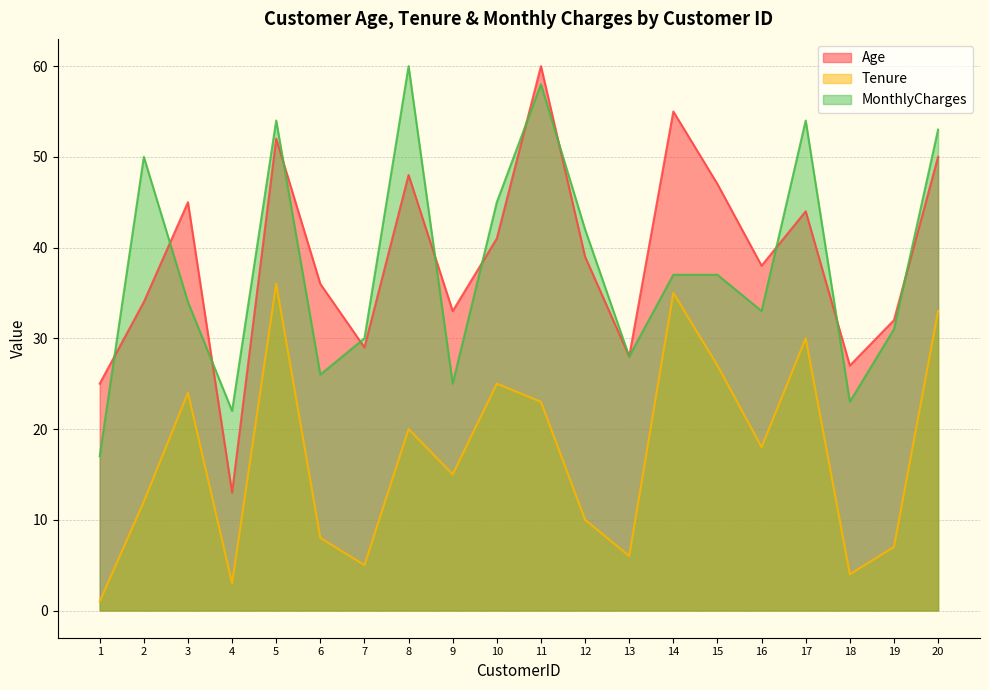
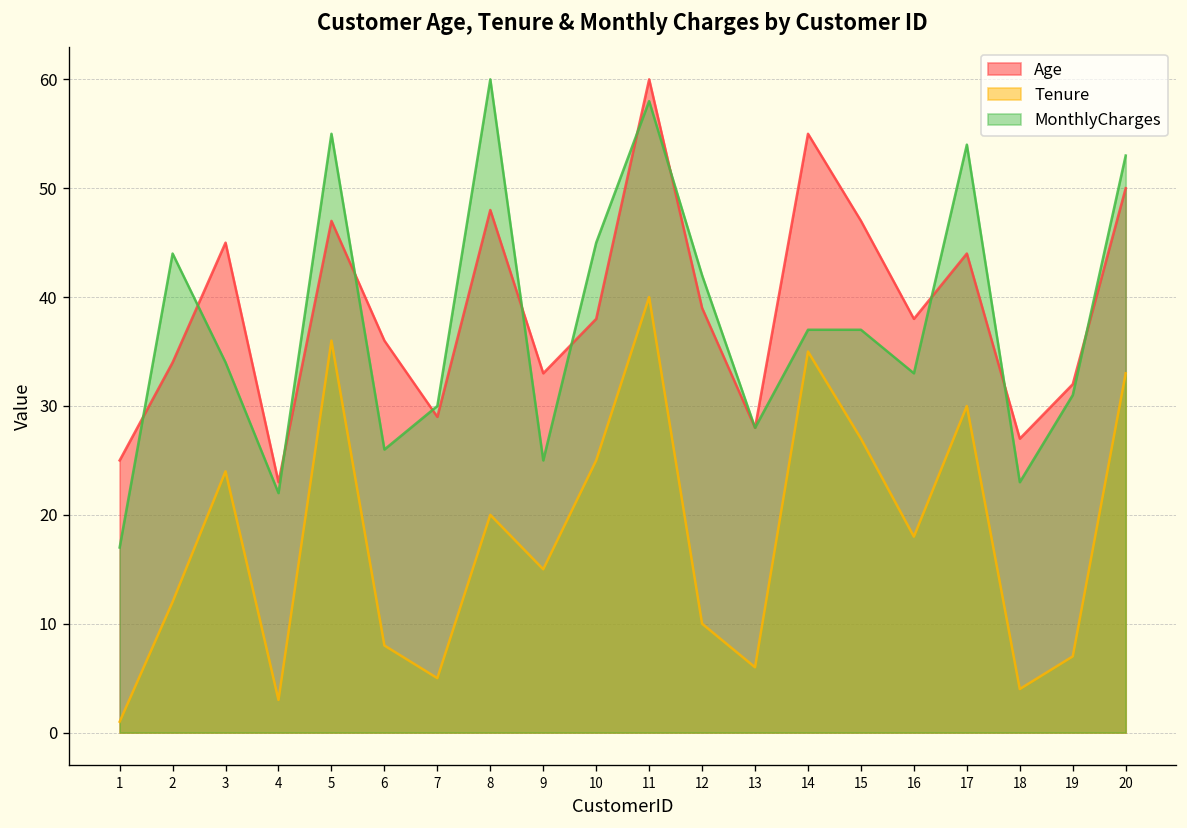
MonthlyCharges, 2: 50 -> 44
Age, 4: 13 -> 23
Age, 5: 52 -> 47
MonthlyCharges, 5: 54 -> 55
Age, 10: 41 -> 38
Tenure, 11: 23 -> 40
